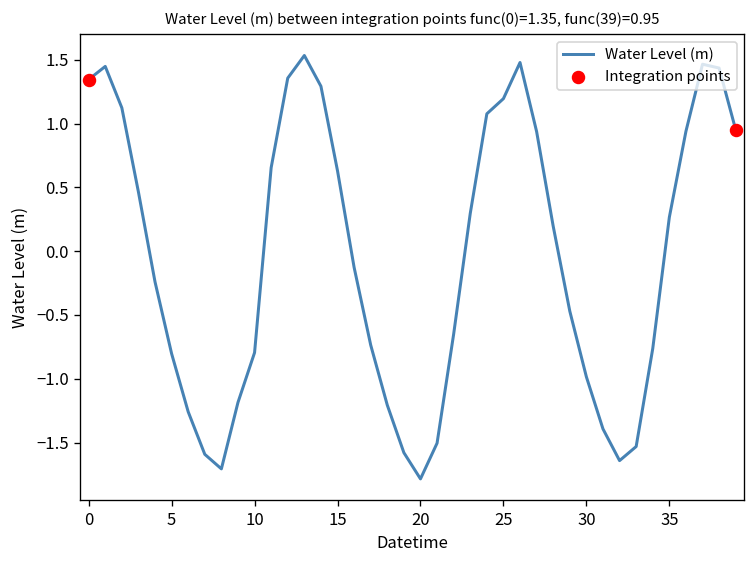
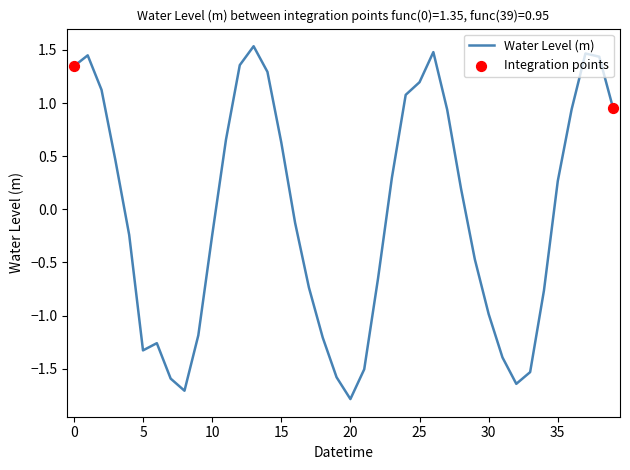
Water Level (m), 5: -0.80 -> -1.33
Water Level (m), 10: -0.79 -> -0.25
